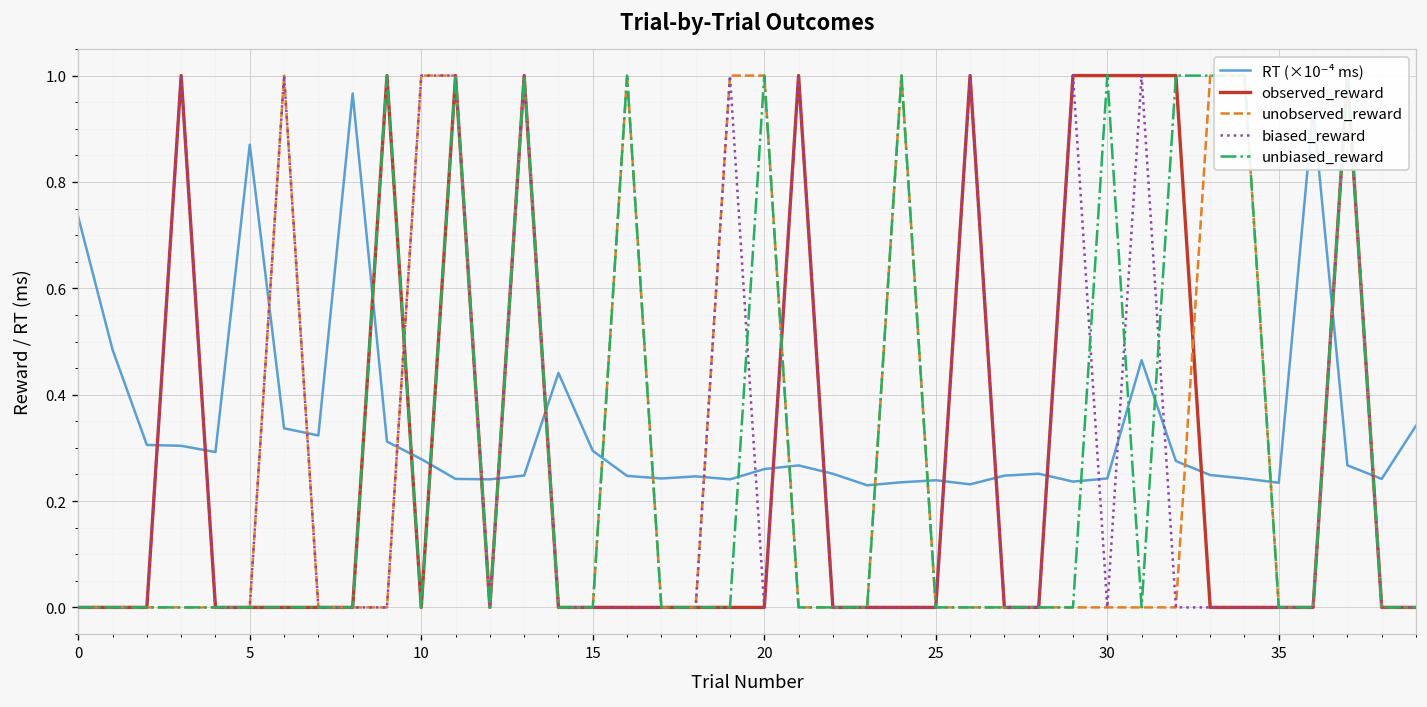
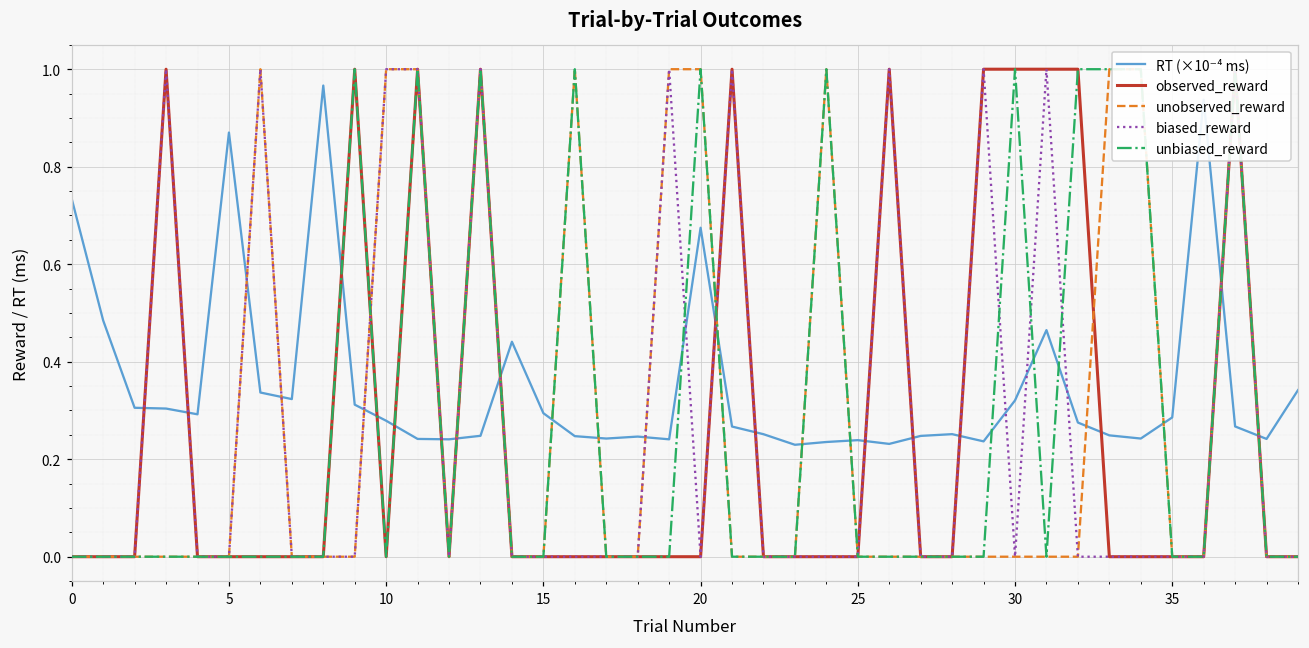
RT (×10⁻⁴ ms), 20: 0.26 -> 0.67
RT (×10⁻⁴ ms), 30: 0.24 -> 0.32
RT (×10⁻⁴ ms), 35: 0.23 -> 0.29
